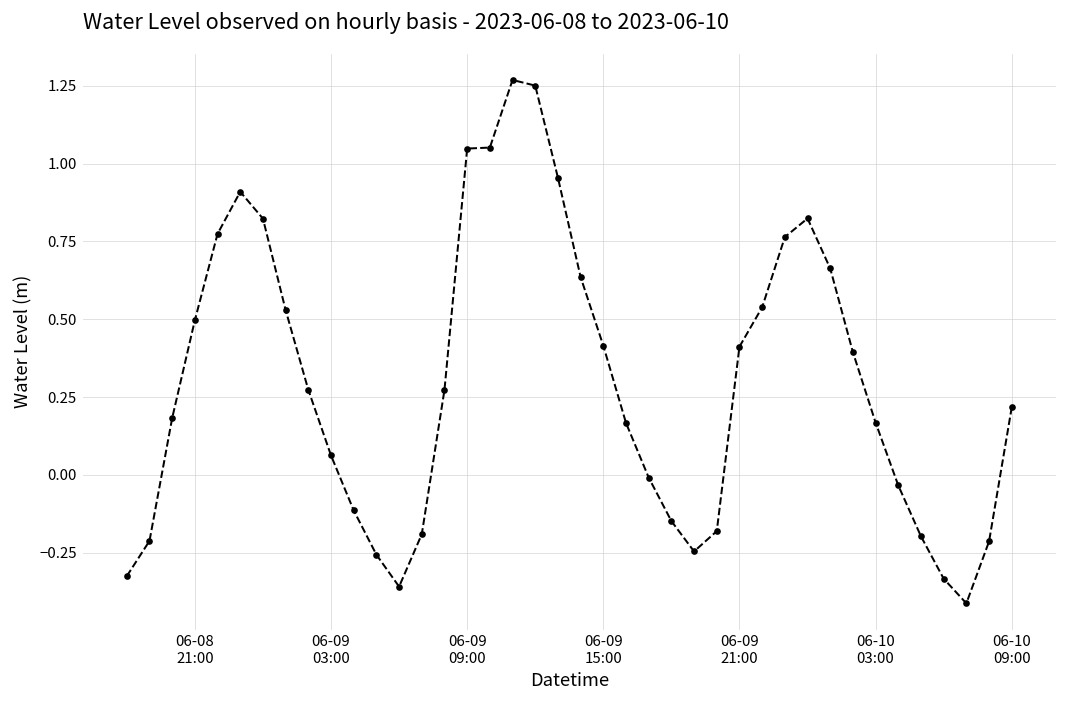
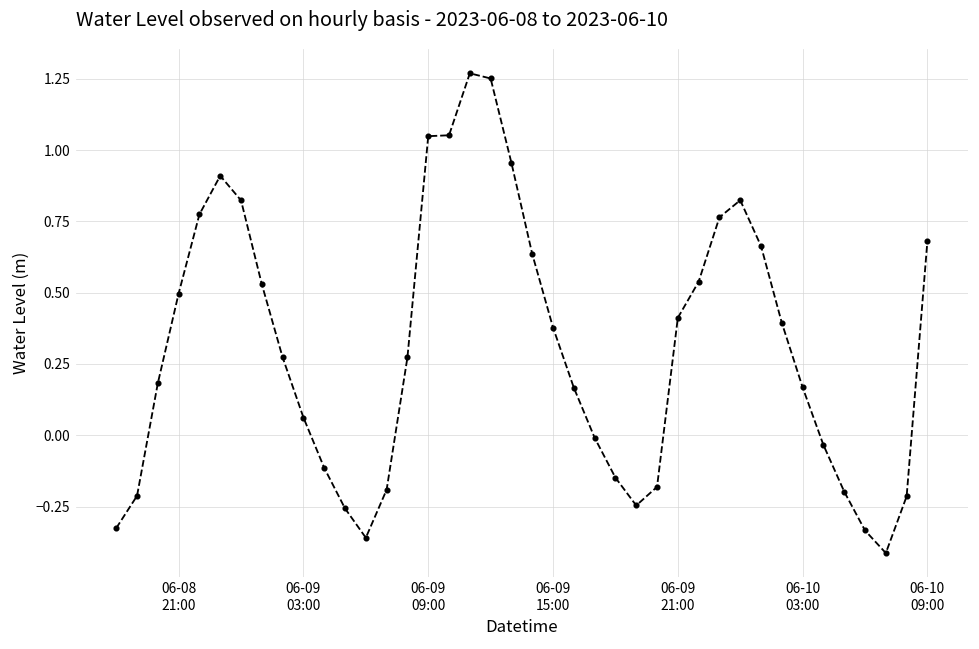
06-09 15:00: 0.42 -> 0.38
06-10 09:00: 0.22 -> 0.68
